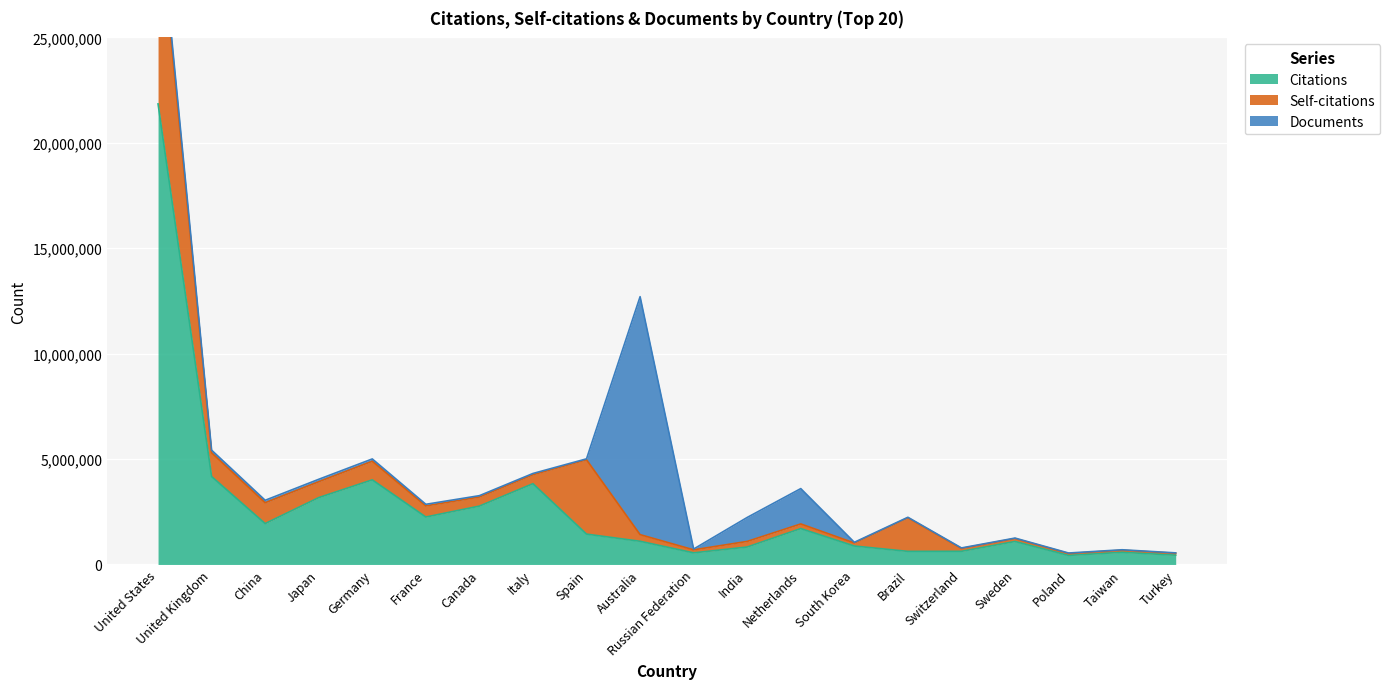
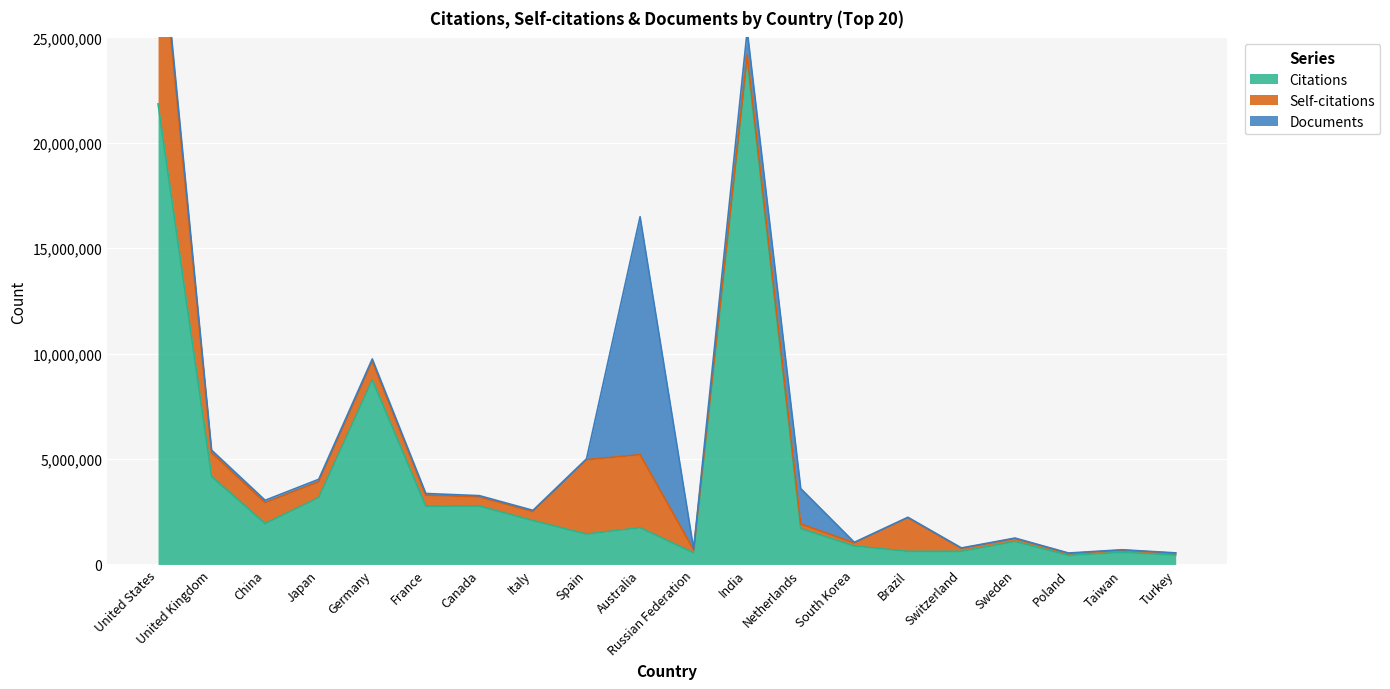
Citations, Germany: 4,000,000 -> 8,800,000
Citations, France: 2,300,000 -> 2,800,000
Citations, Italy: 3,800,000 -> 2,100,000
Citations, Australia: 1,100,000 -> 1,700,000
Self-citations, Australia: 300,000 -> 3,500,000
Citations, India: 800,000 -> 23,900,000
